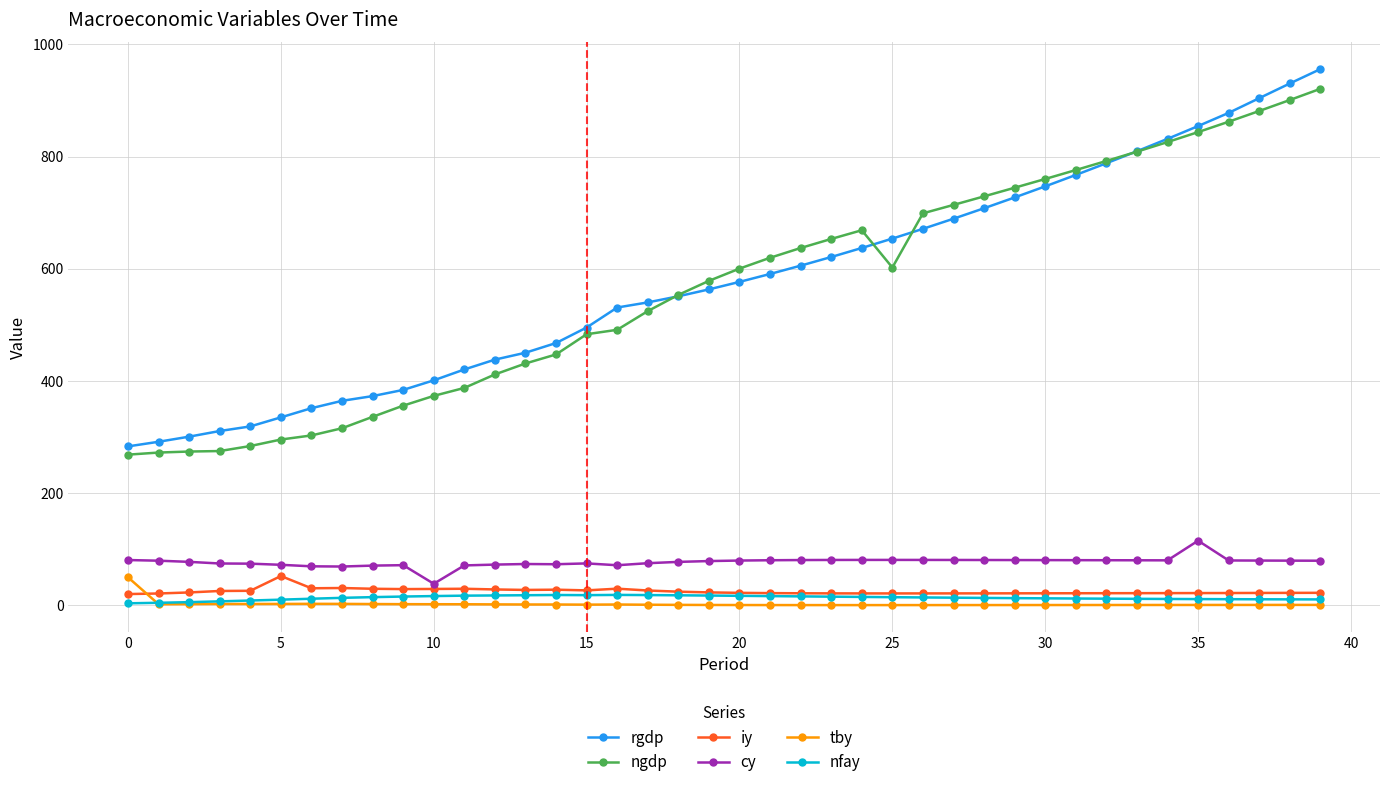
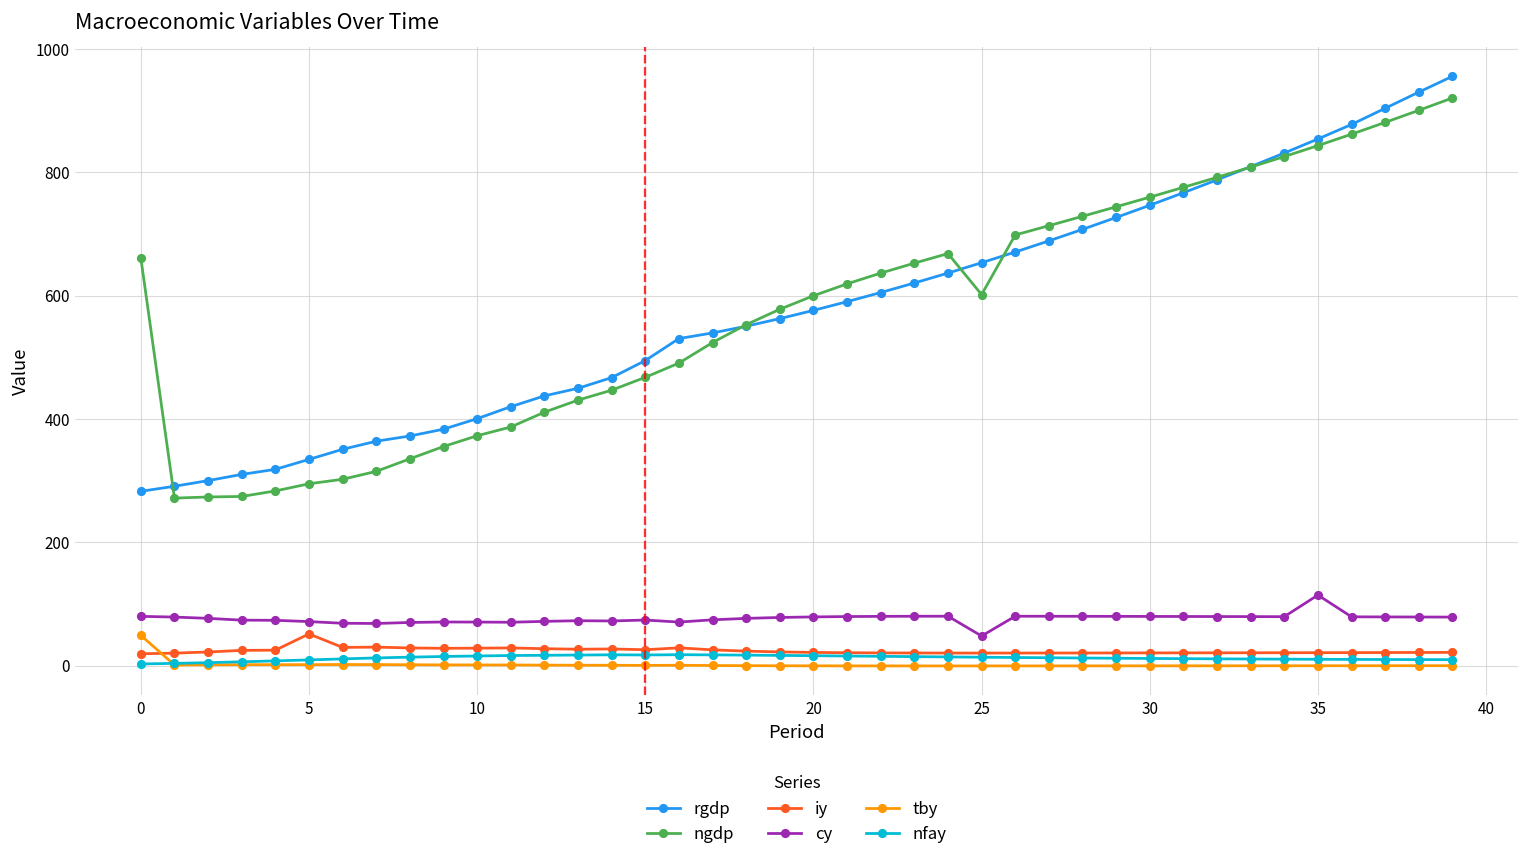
ngdp, 0: 270 -> 660
cy, 10: 40 -> 70
ngdp, 15: 480 -> 470
cy, 25: 80 -> 50
